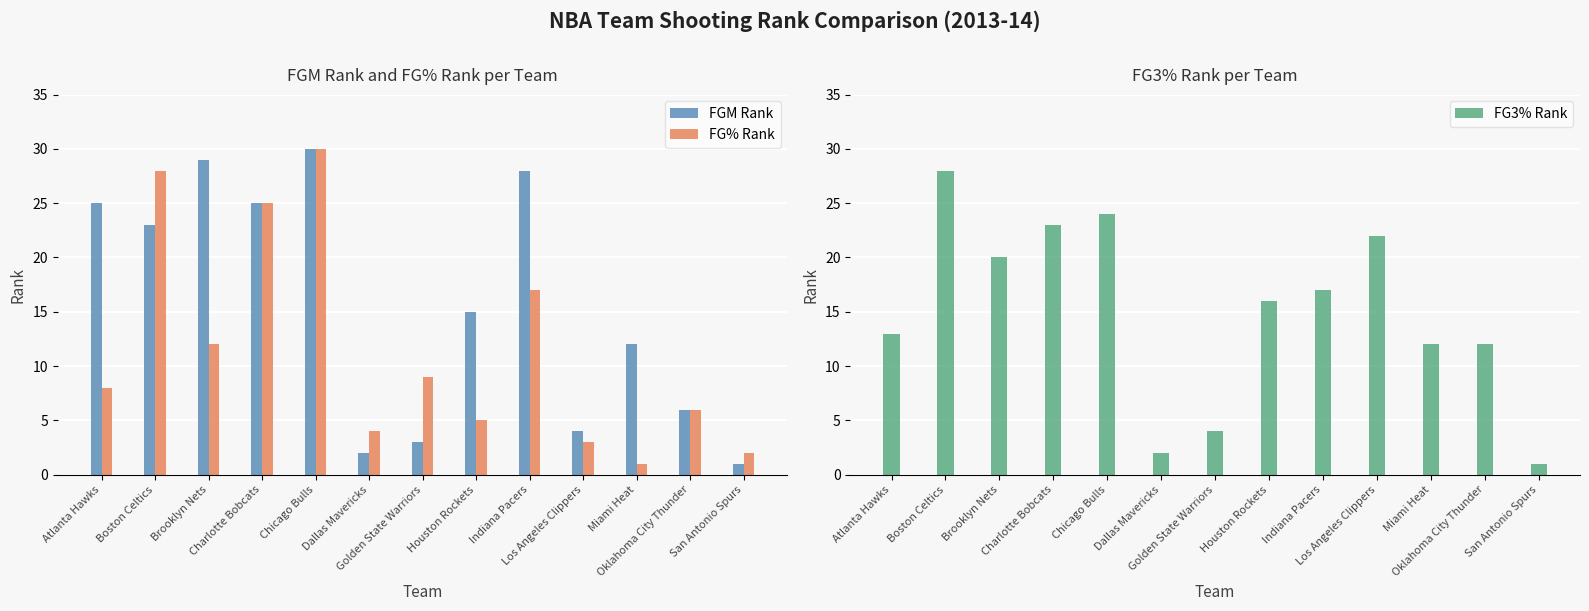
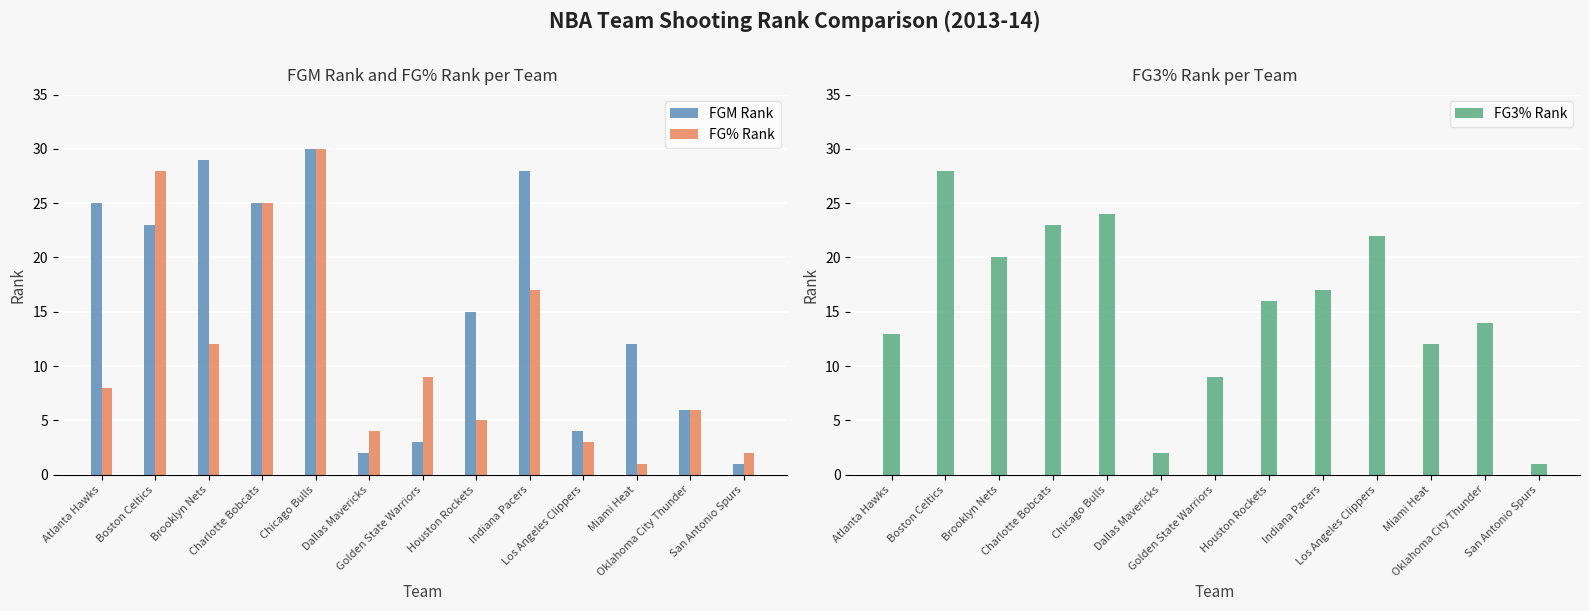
FG3% Rank per Team, Golden State Warriors: 4 -> 9
FG3% Rank per Team, Oklahoma City Thunder: 12 -> 14
